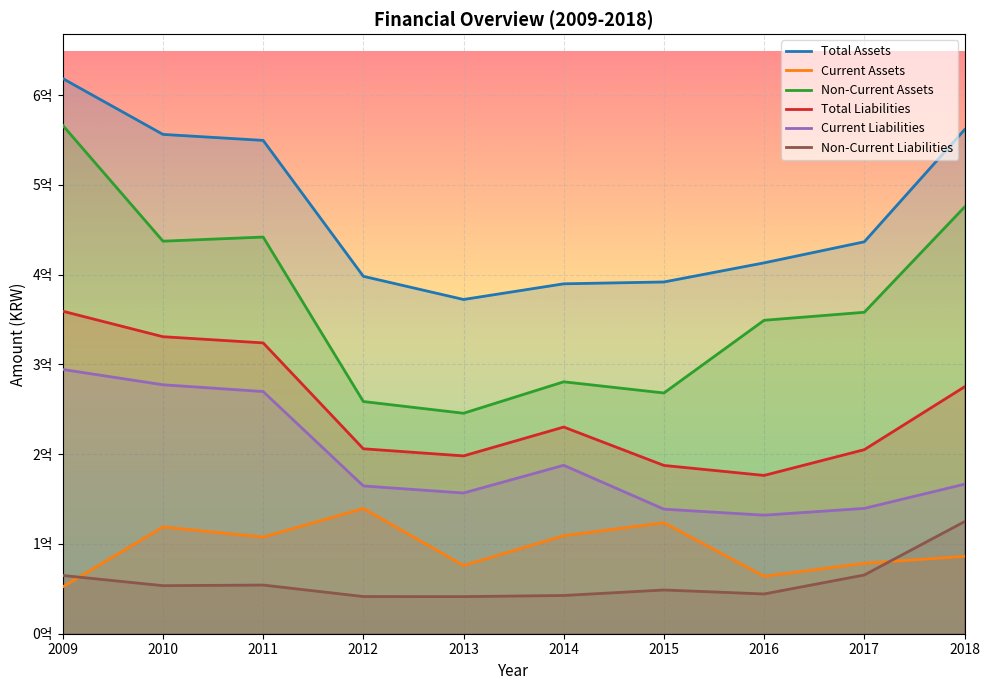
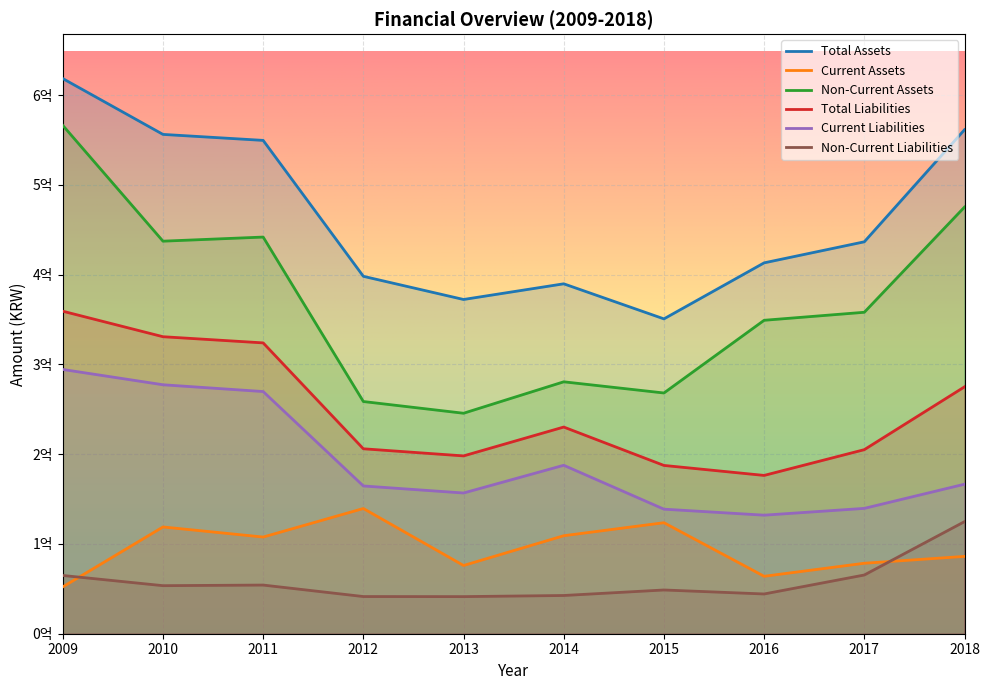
Total Assets, 2015: 3.9억 -> 3.5억
